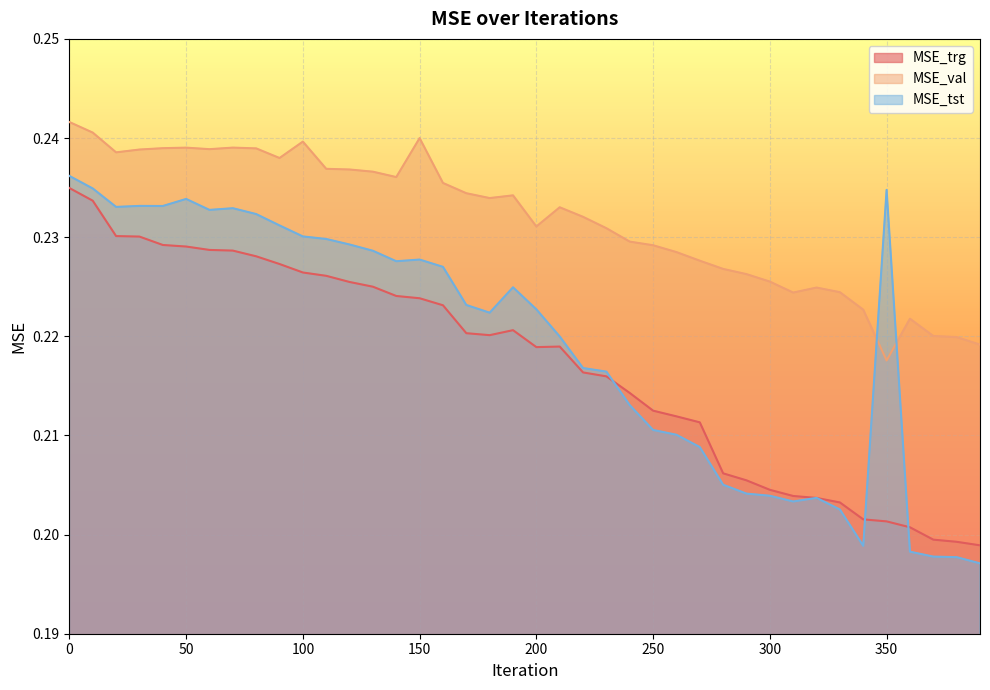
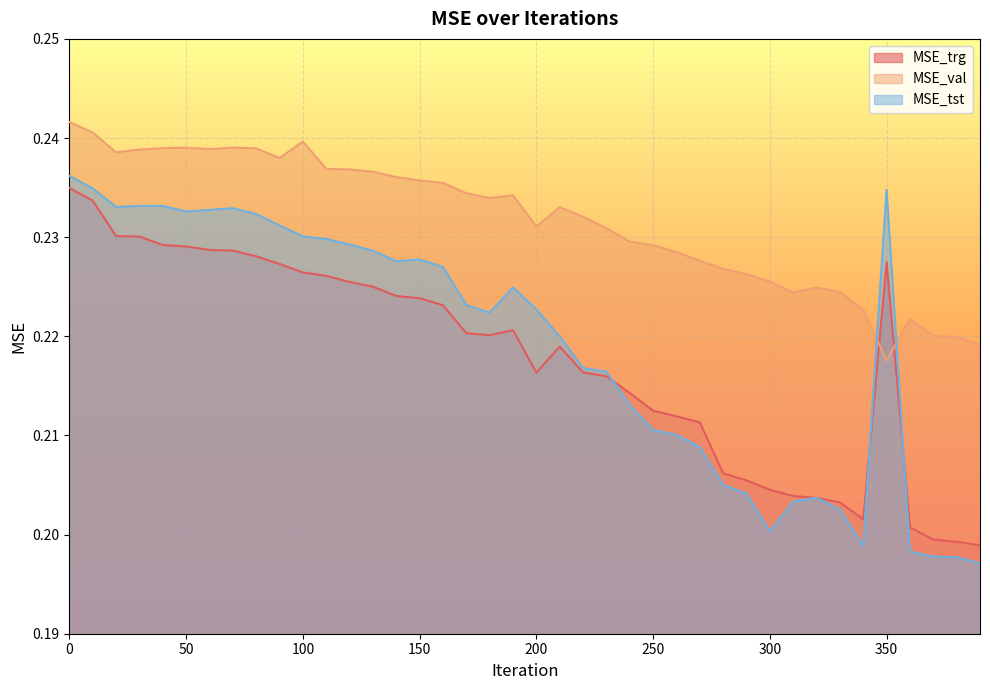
MSE_tst, 50: 0.234 -> 0.233
MSE_val, 150: 0.240 -> 0.236
MSE_trg, 200: 0.219 -> 0.216
MSE_tst, 300: 0.204 -> 0.200
MSE_trg, 350: 0.201 -> 0.227
